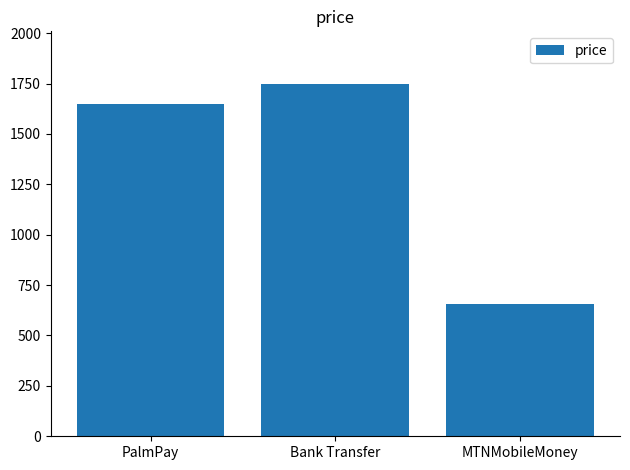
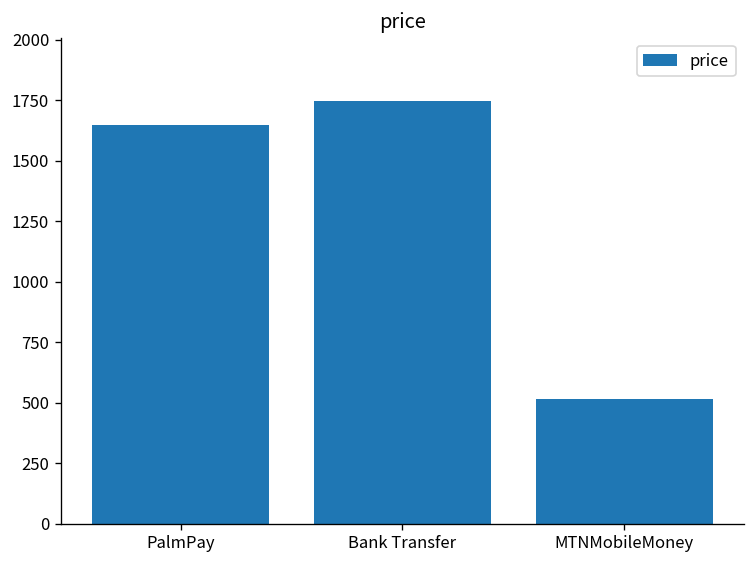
MTNMobileMoney: 660 -> 520
